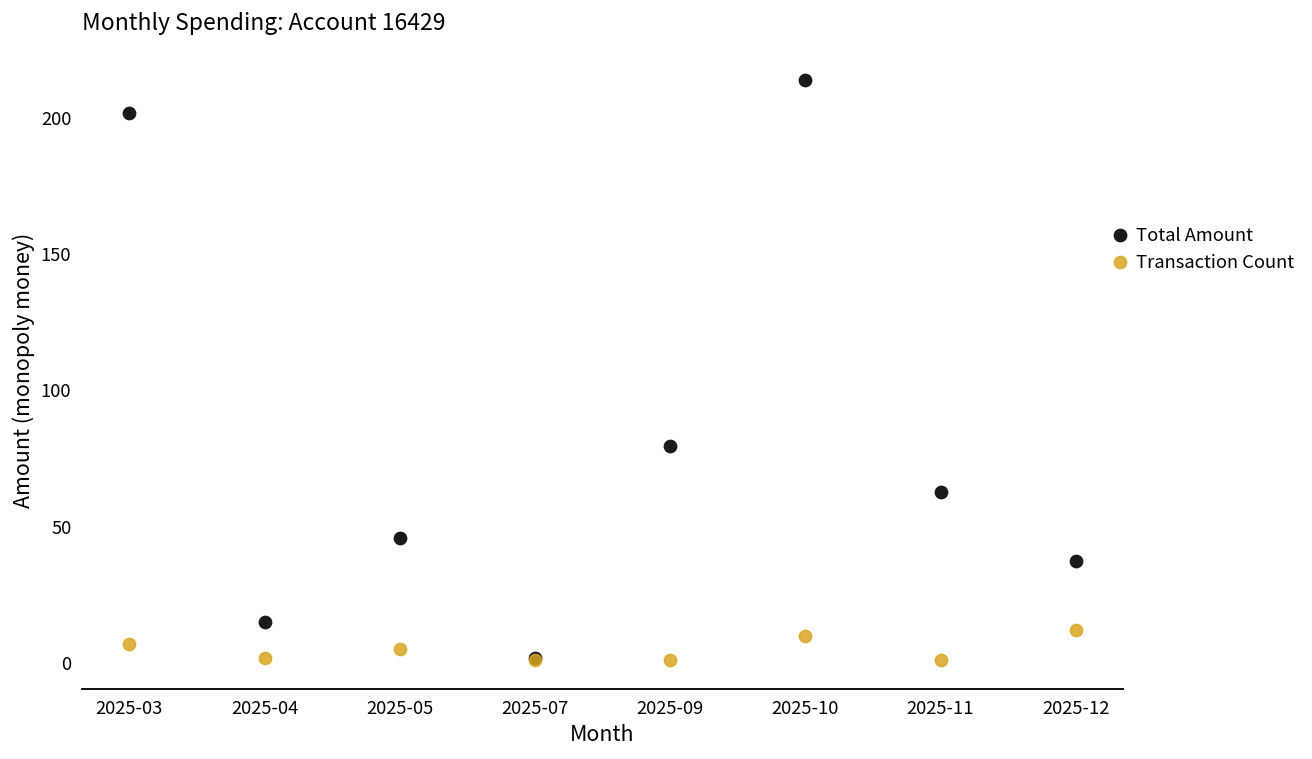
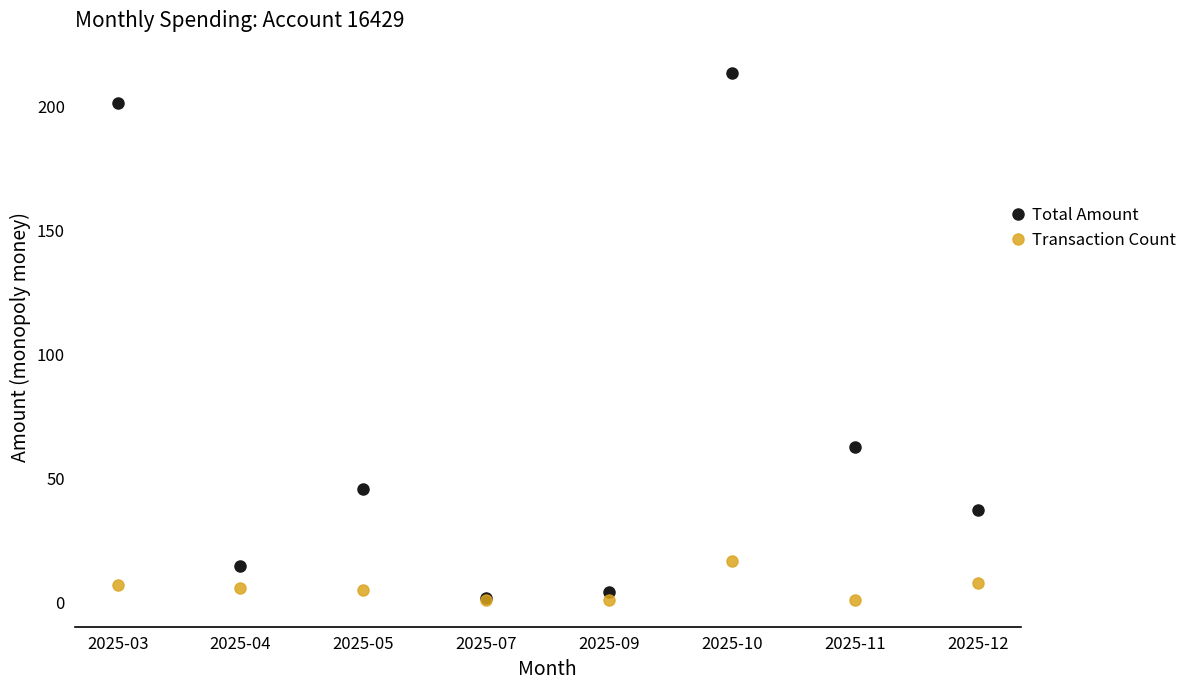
Transaction Count, 2025-04: 2 -> 6
Total Amount, 2025-09: 80 -> 5
Transaction Count, 2025-10: 10 -> 17
Transaction Count, 2025-12: 12 -> 8
